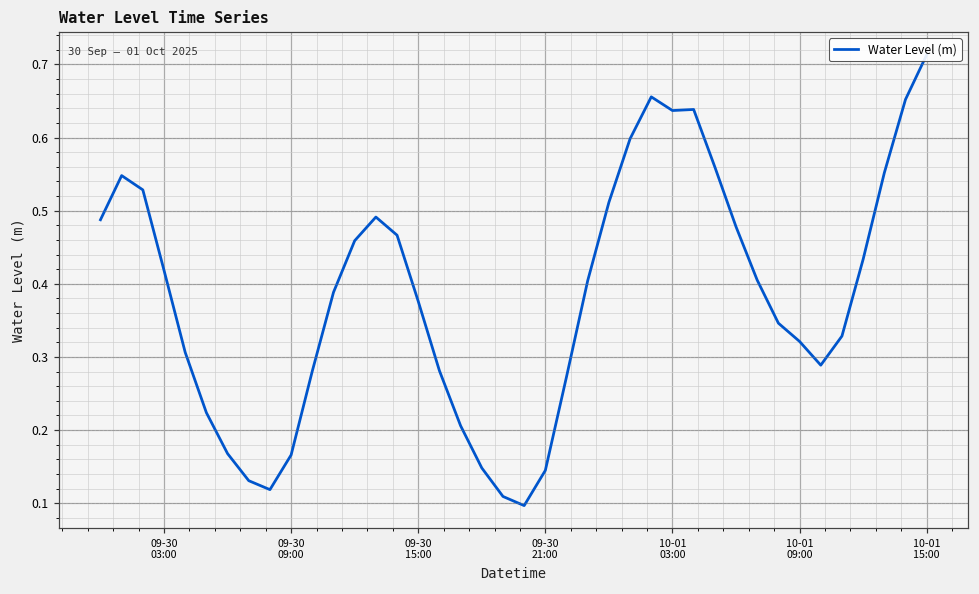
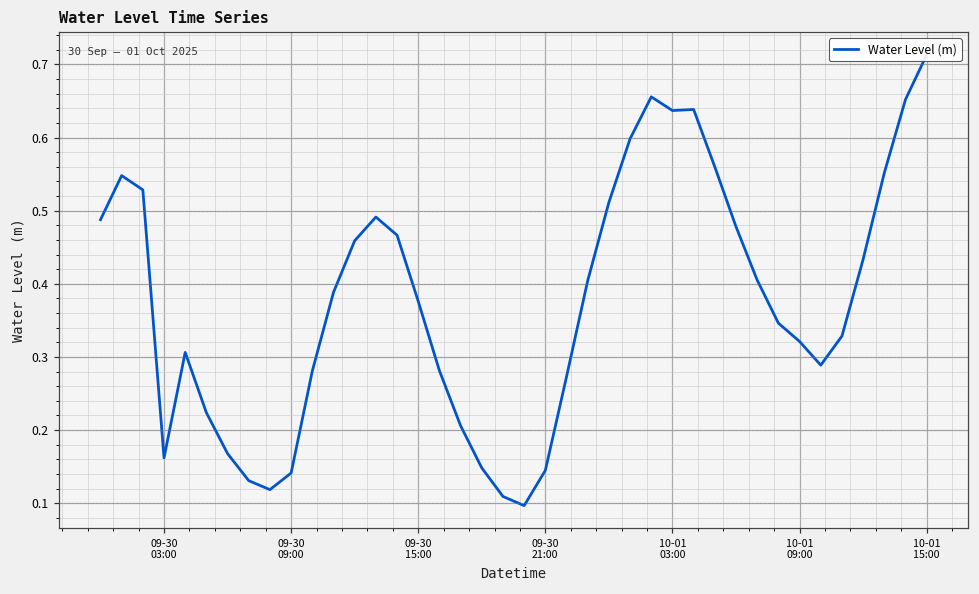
09-30 03:00: 0.42 -> 0.16
09-30 09:00: 0.17 -> 0.14
